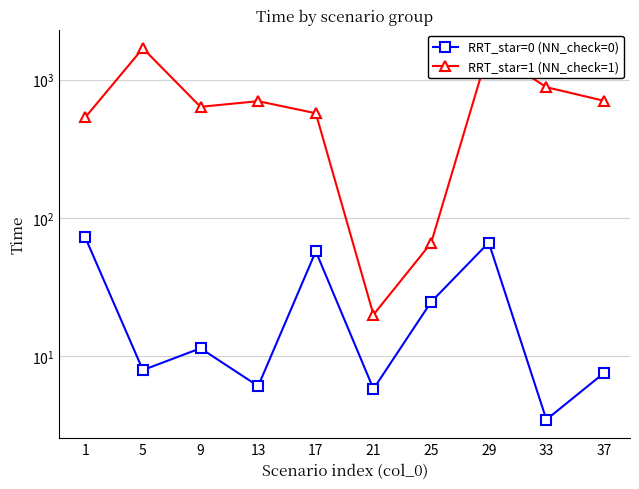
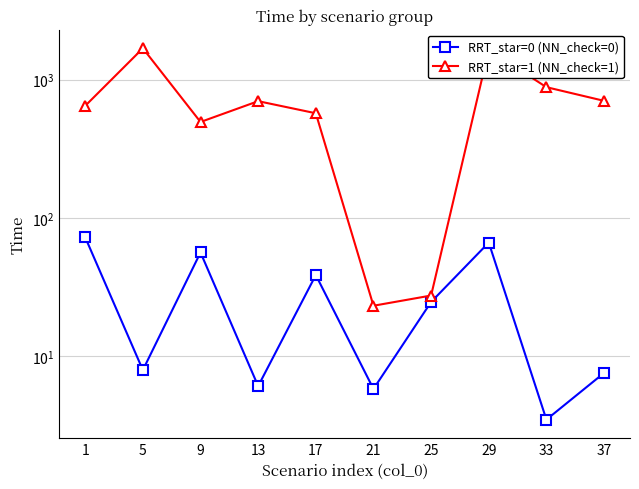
RRT_star=1 (NN_check=1), 1: 530 -> 600
RRT_star=0 (NN_check=0), 9: 11 -> 56
RRT_star=1 (NN_check=1), 9: 600 -> 490
RRT_star=0 (NN_check=0), 17: 57 -> 39
RRT_star=1 (NN_check=1), 21: 20 -> 23
RRT_star=1 (NN_check=1), 25: 70 -> 27
